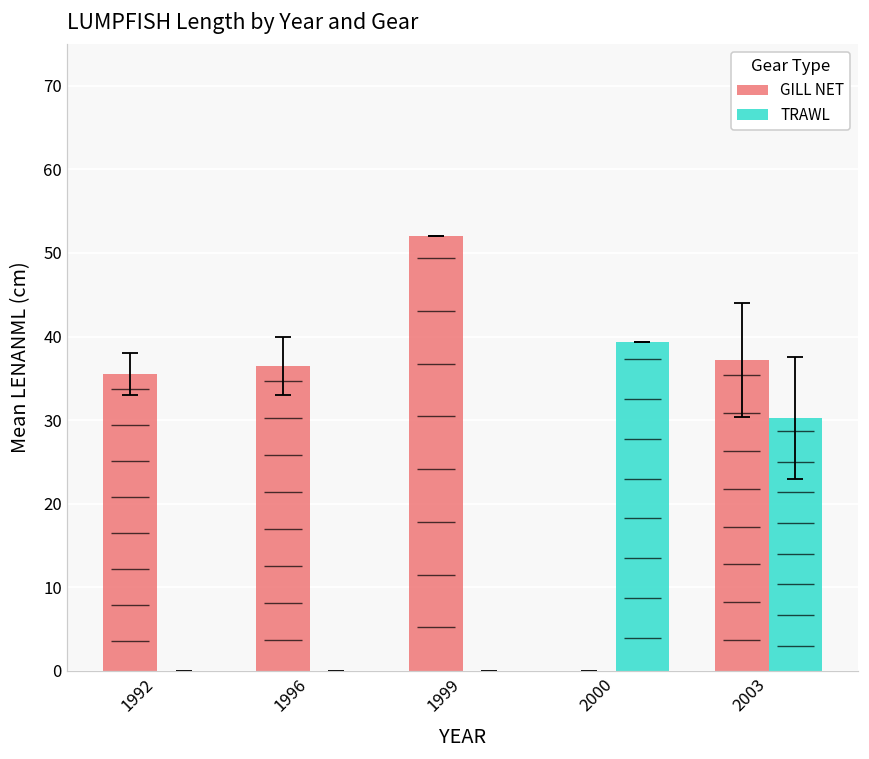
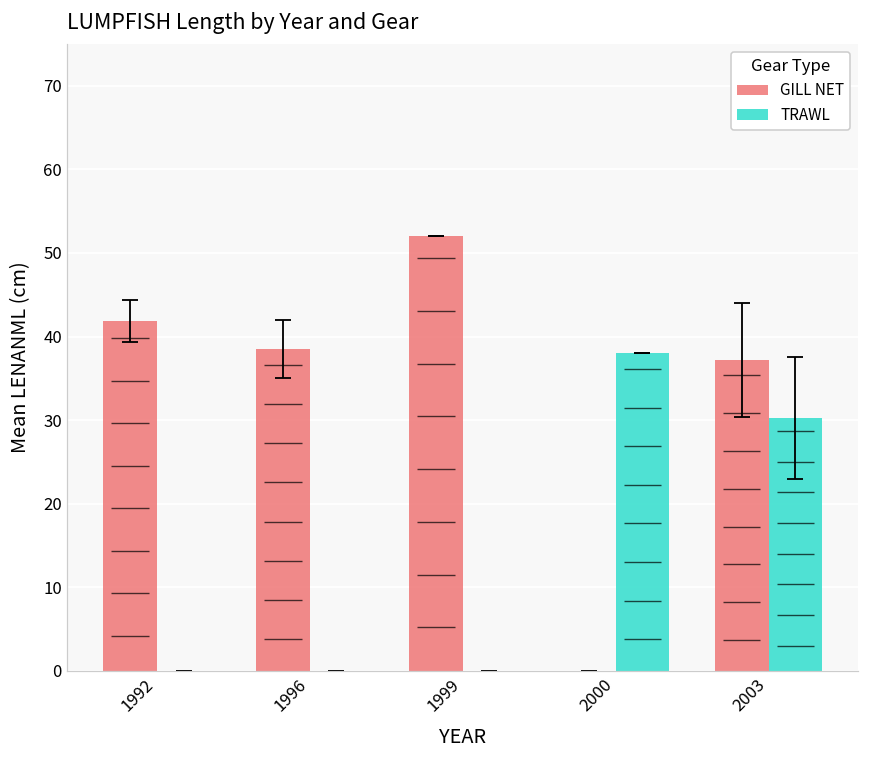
GILL NET, 1992: 36 -> 42
GILL NET, 1996: 37 -> 39
TRAWL, 2000: 39 -> 38
